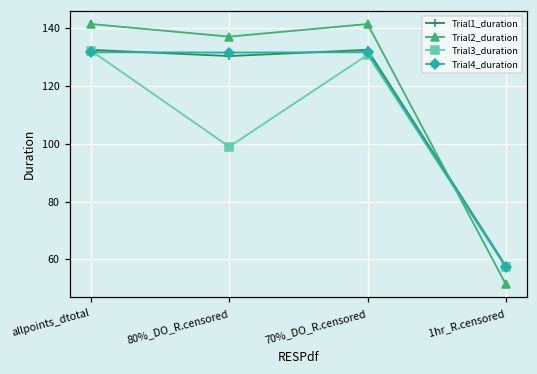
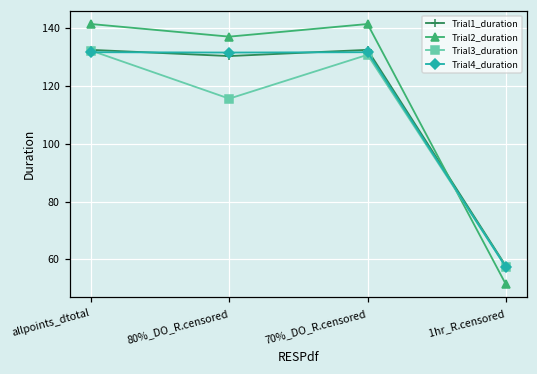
Trial3_duration, 80%_DO_R.censored: 99 -> 116
